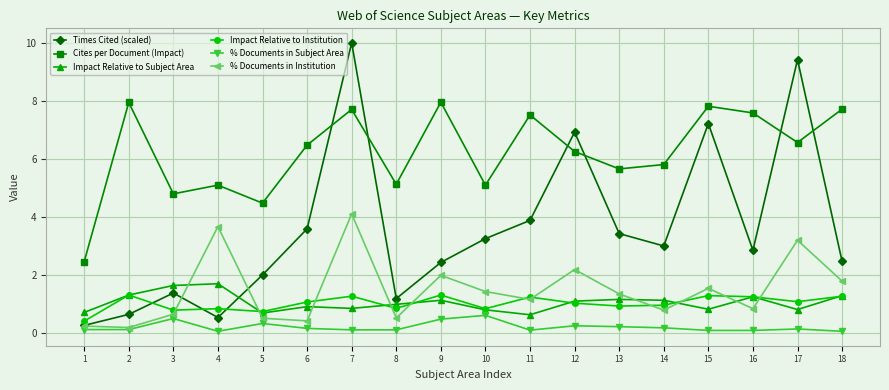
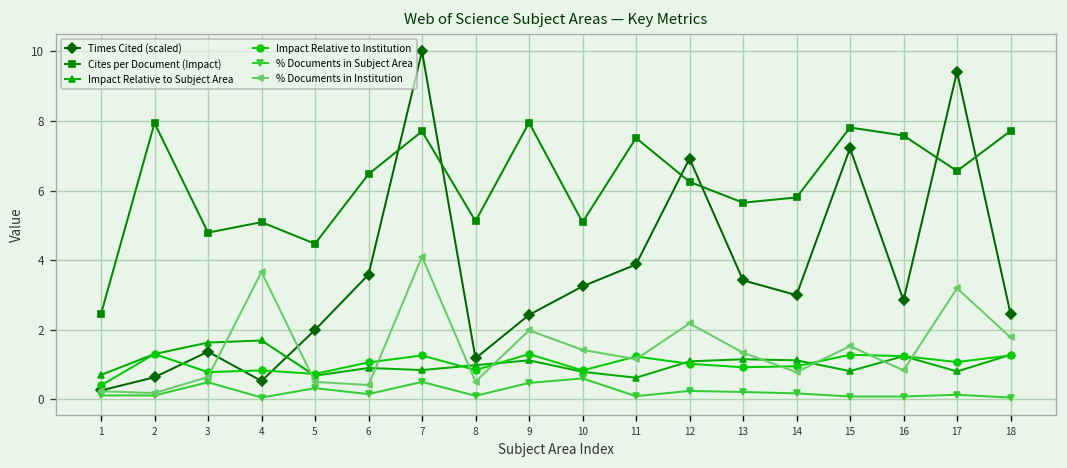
% Documents in Subject Area, 7: 0.1 -> 0.5
